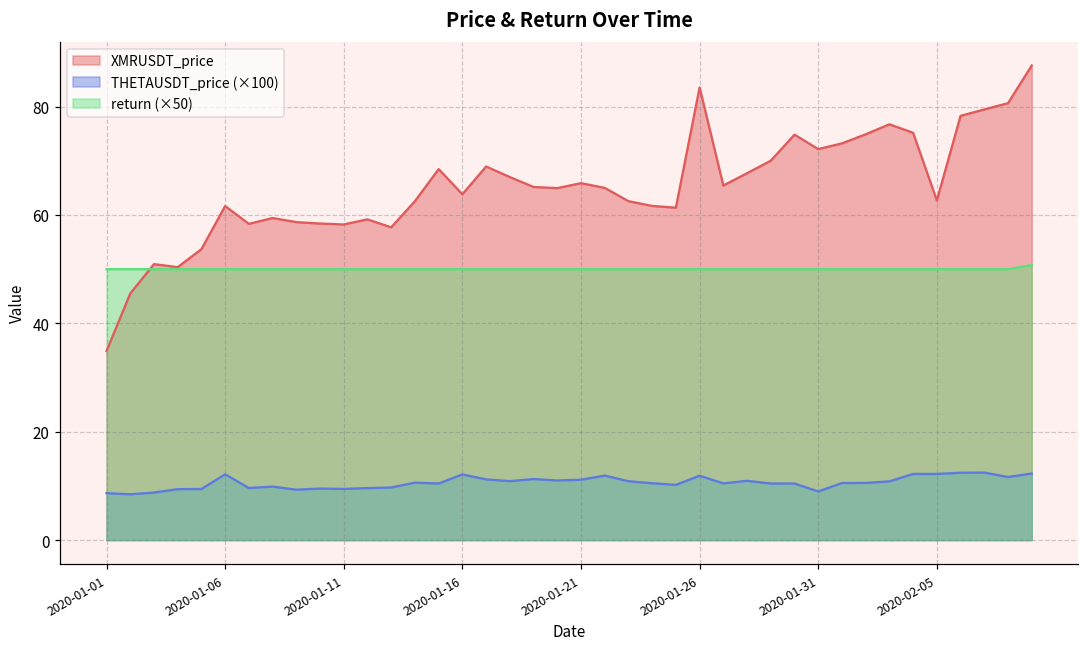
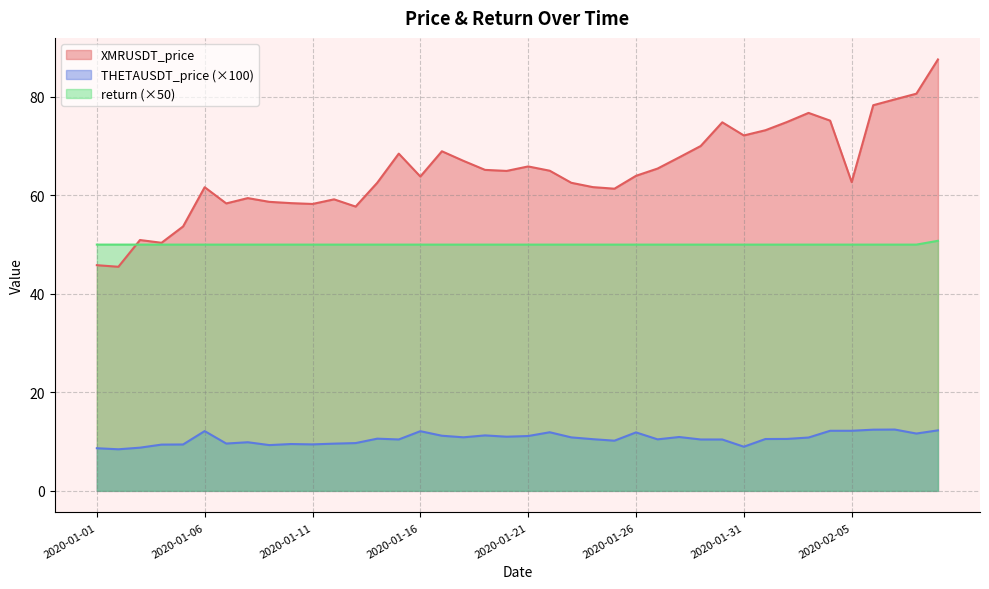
XMRUSDT_price, 2020-01-01: 35 -> 46
XMRUSDT_price, 2020-01-26: 84 -> 64
